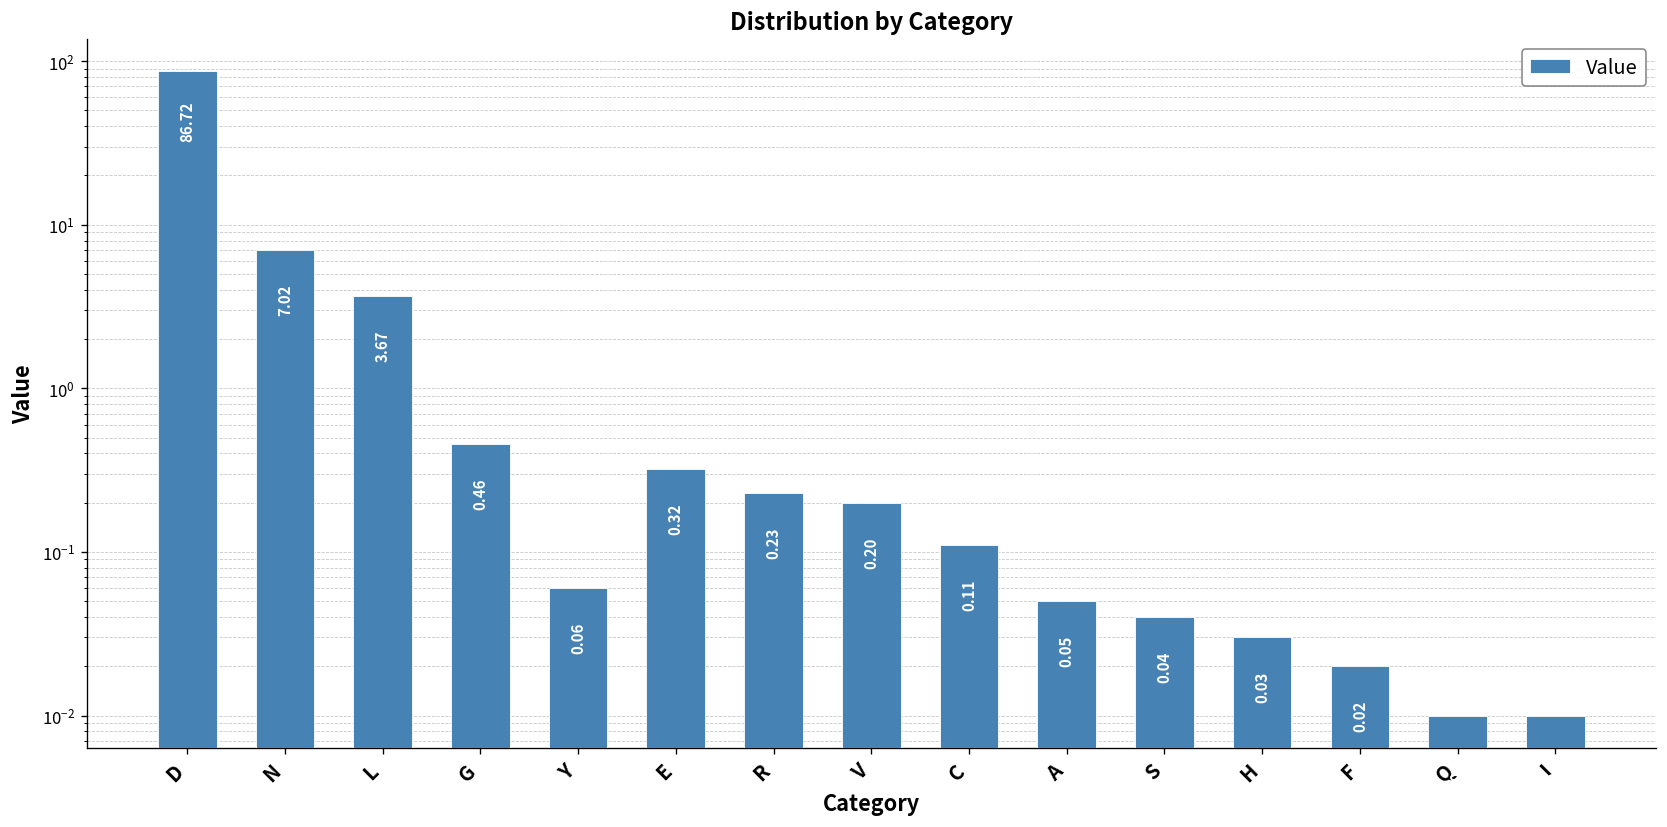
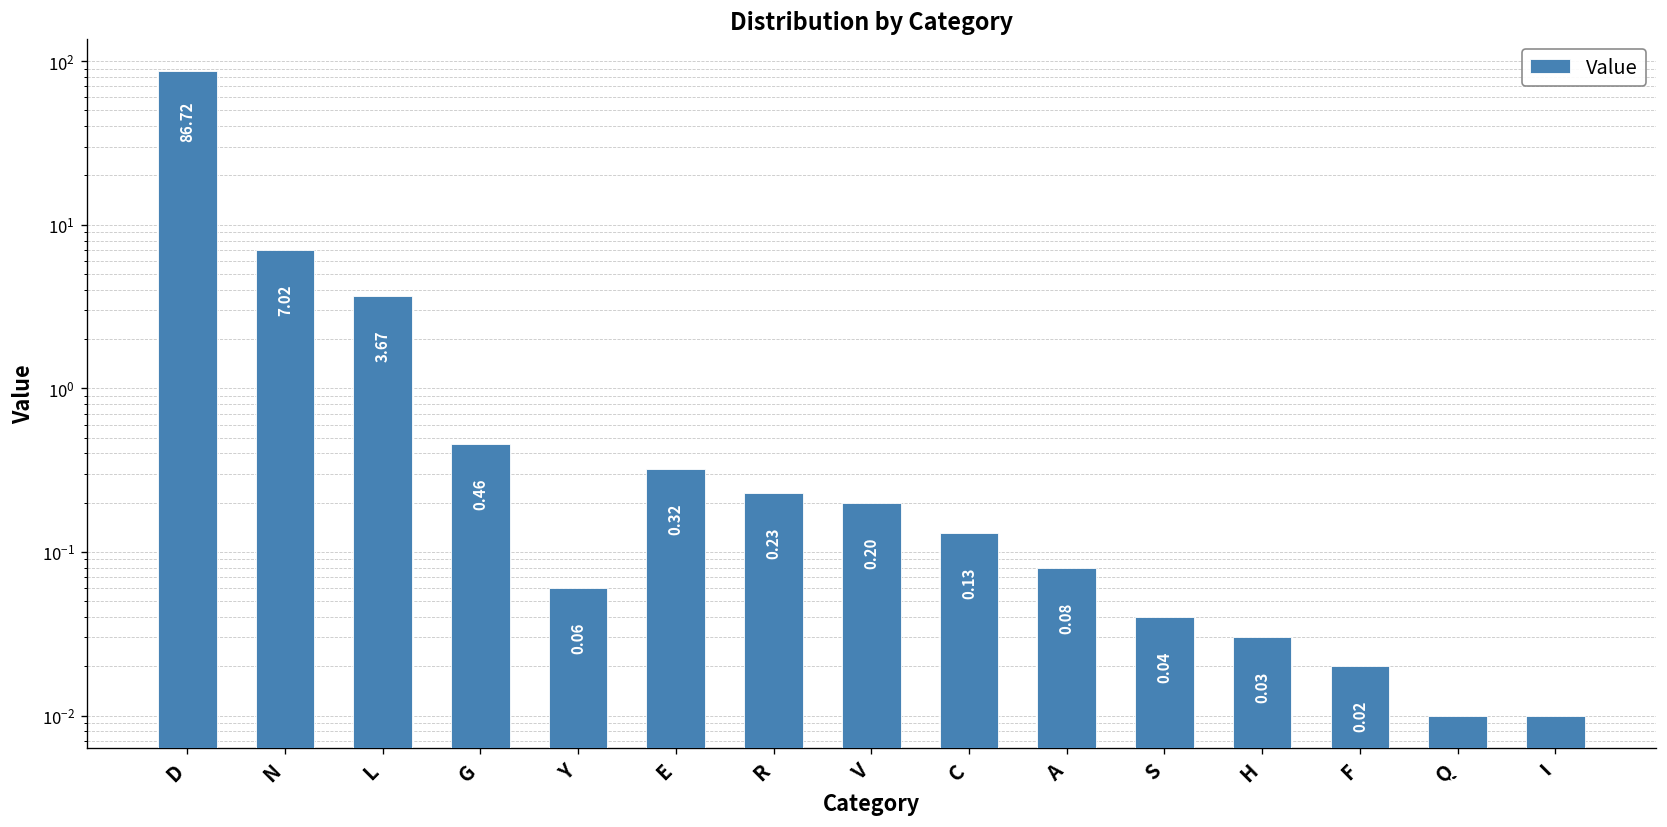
C: 0.11 -> 0.13
A: 0.05 -> 0.08
